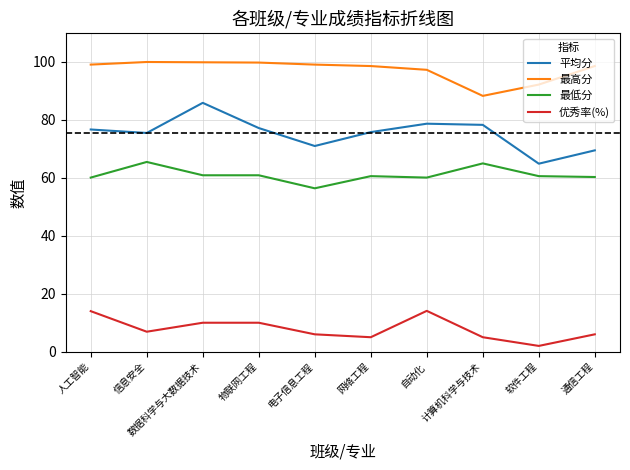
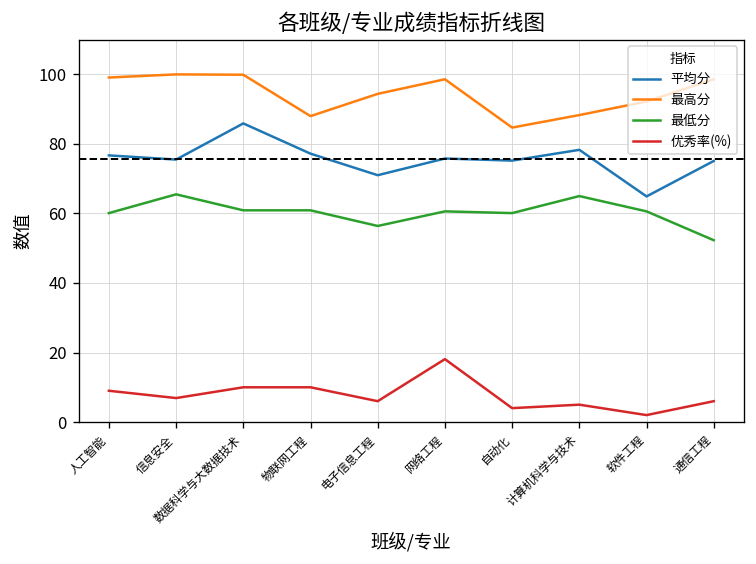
优秀率(%), 人工智能: 14 -> 9
最高分, 物联网工程: 100 -> 88
最高分, 电子信息工程: 99 -> 94
优秀率(%), 网络工程: 5 -> 18
平均分, 自动化: 79 -> 75
最高分, 自动化: 97 -> 85
优秀率(%), 自动化: 14 -> 4
平均分, 通信工程: 70 -> 75
最低分, 通信工程: 60 -> 52
